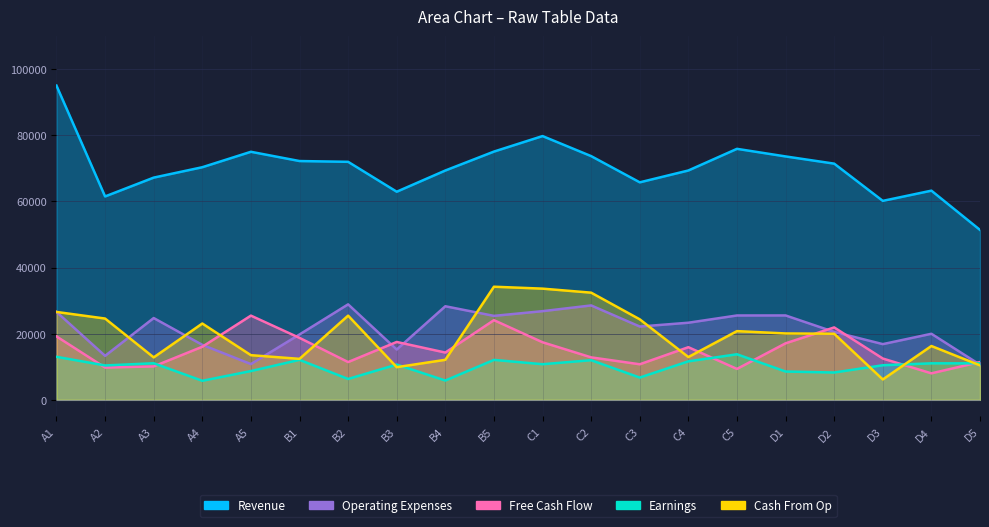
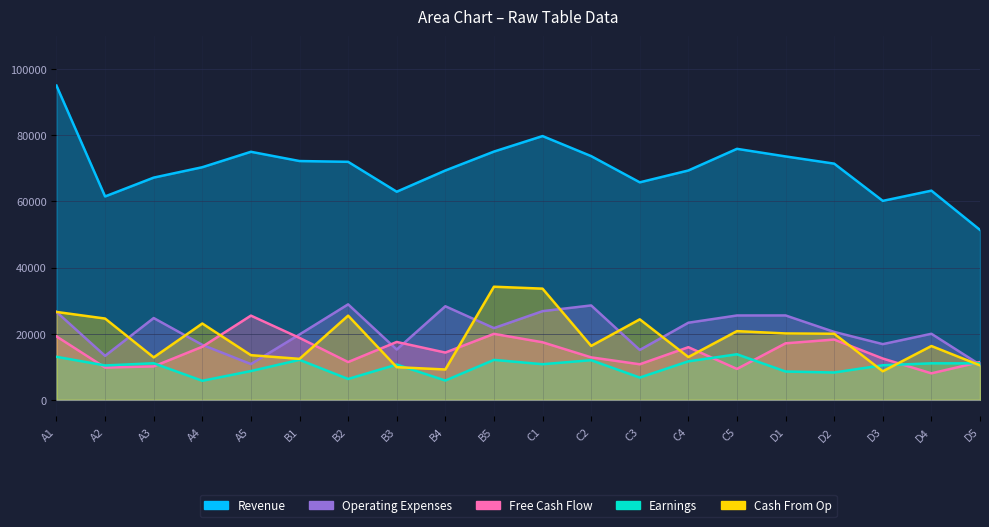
Cash From Op, B4: 12000 -> 9000
Operating Expenses, B5: 25000 -> 22000
Free Cash Flow, B5: 24000 -> 20000
Cash From Op, C2: 32000 -> 16000
Operating Expenses, C3: 22000 -> 15000
Free Cash Flow, D2: 22000 -> 18000
Cash From Op, D3: 6000 -> 9000
